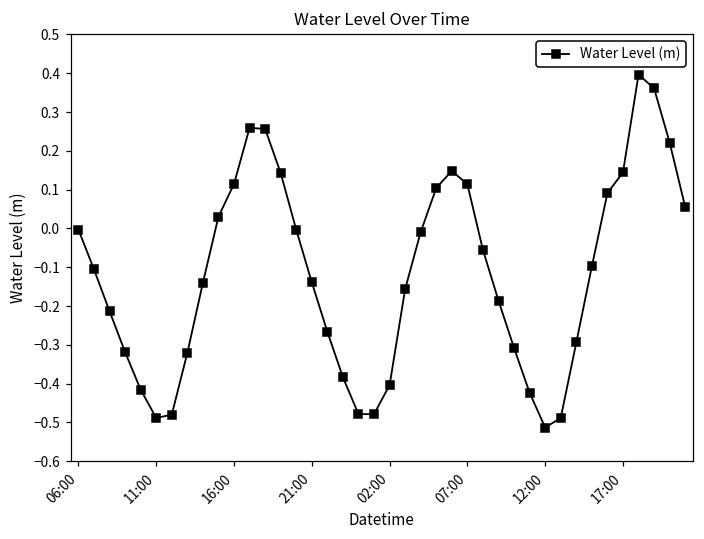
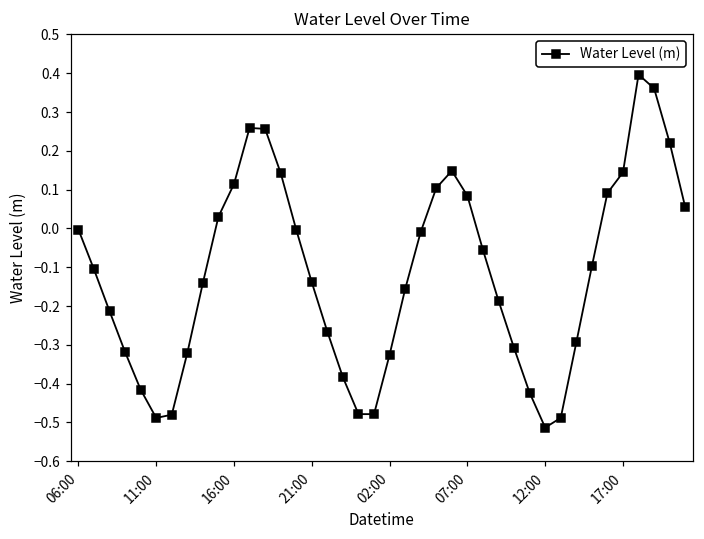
02:00: -0.40 -> -0.33
07:00: 0.11 -> 0.08
